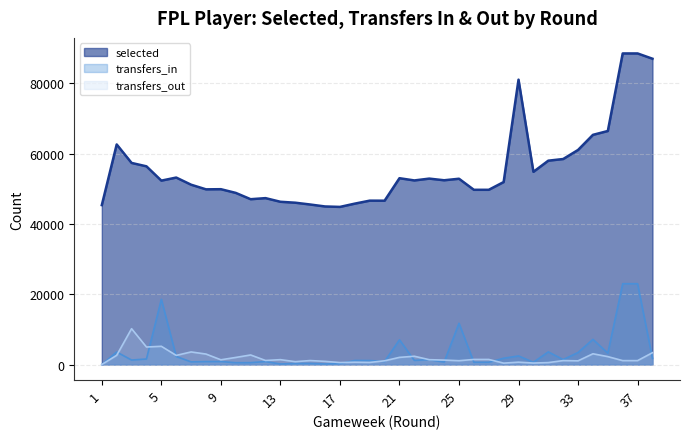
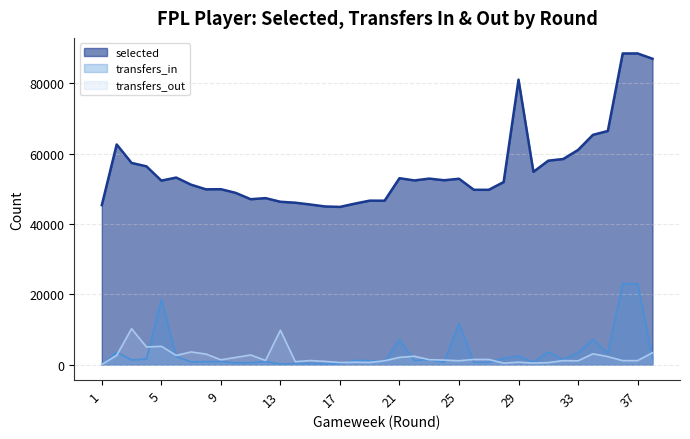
transfers_out, 13: 1000 -> 10000
